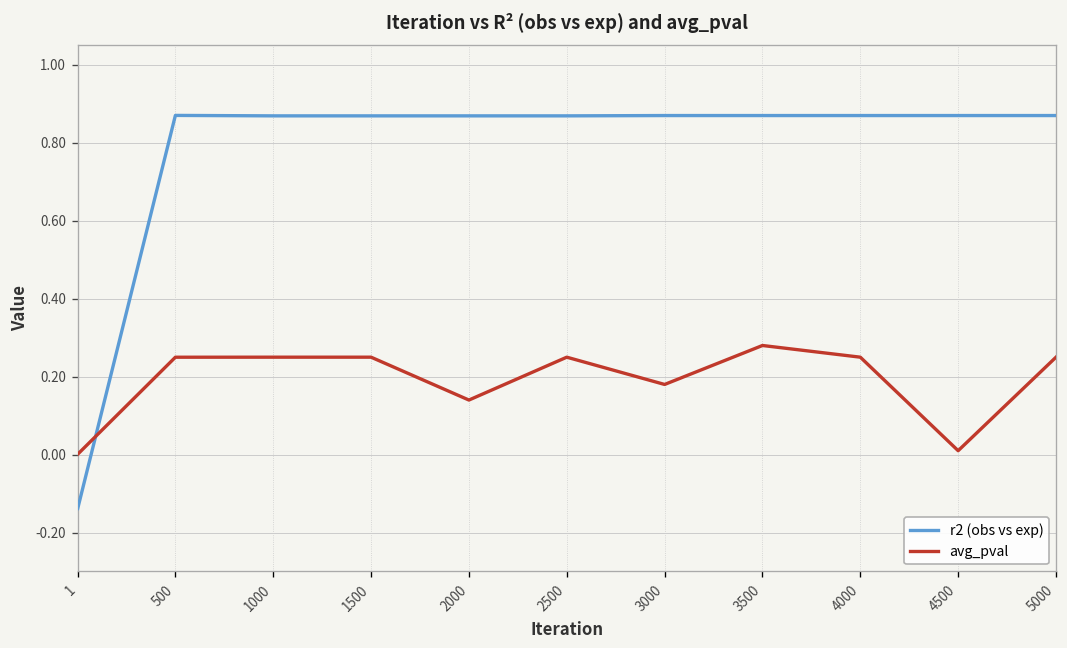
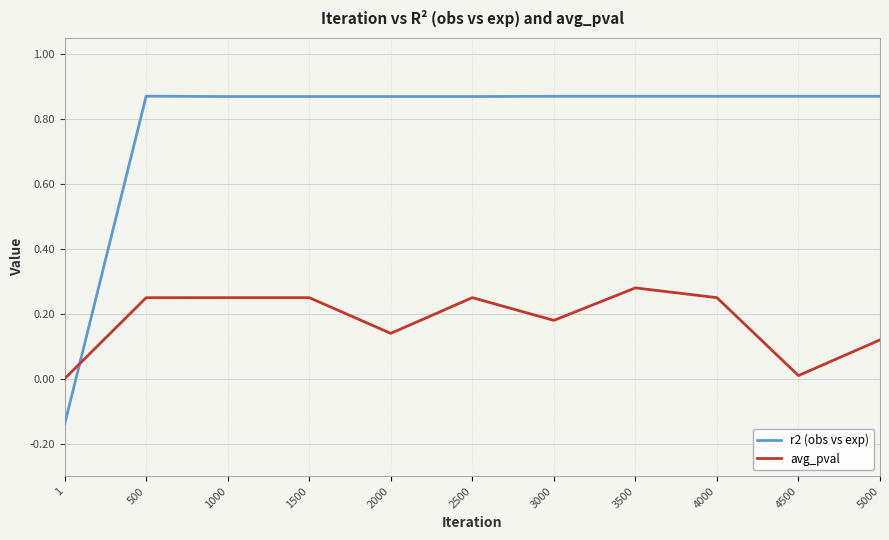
avg_pval, 5000: 0.25 -> 0.12
